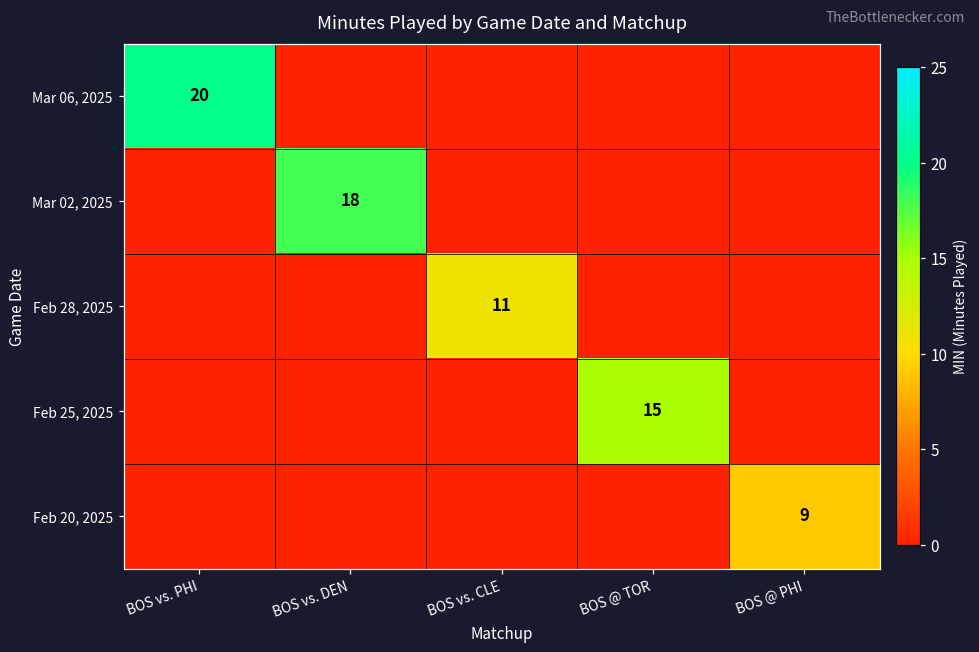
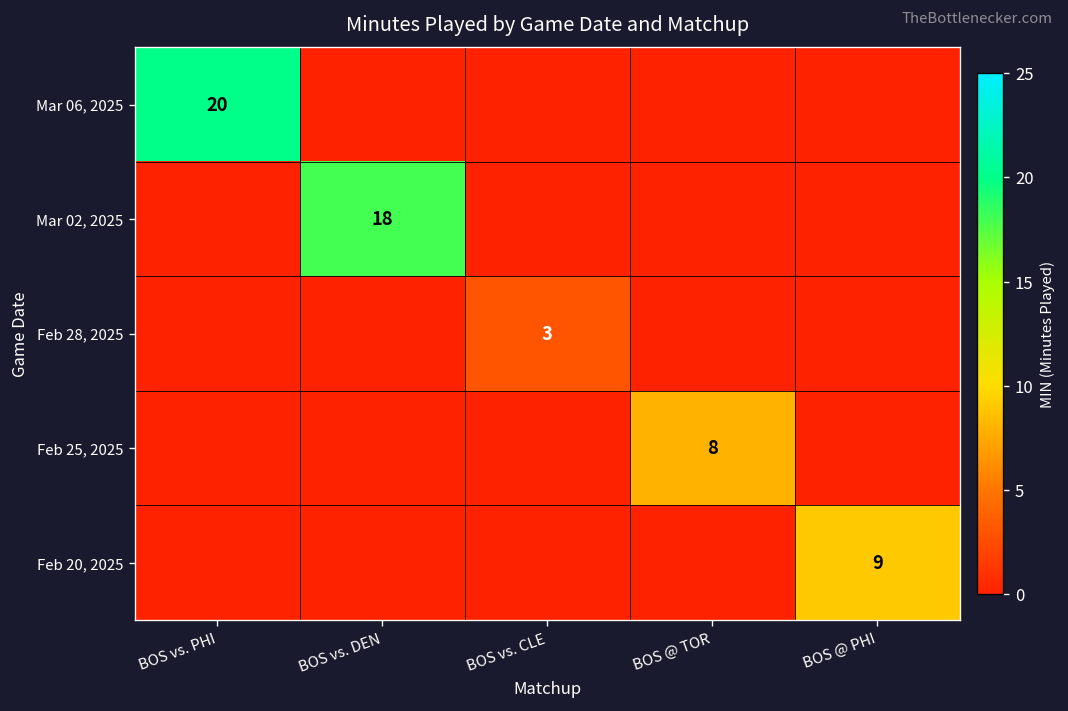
Feb 28, 2025, BOS vs. CLE: 11 -> 3
Feb 25, 2025, BOS @ TOR: 15 -> 8
